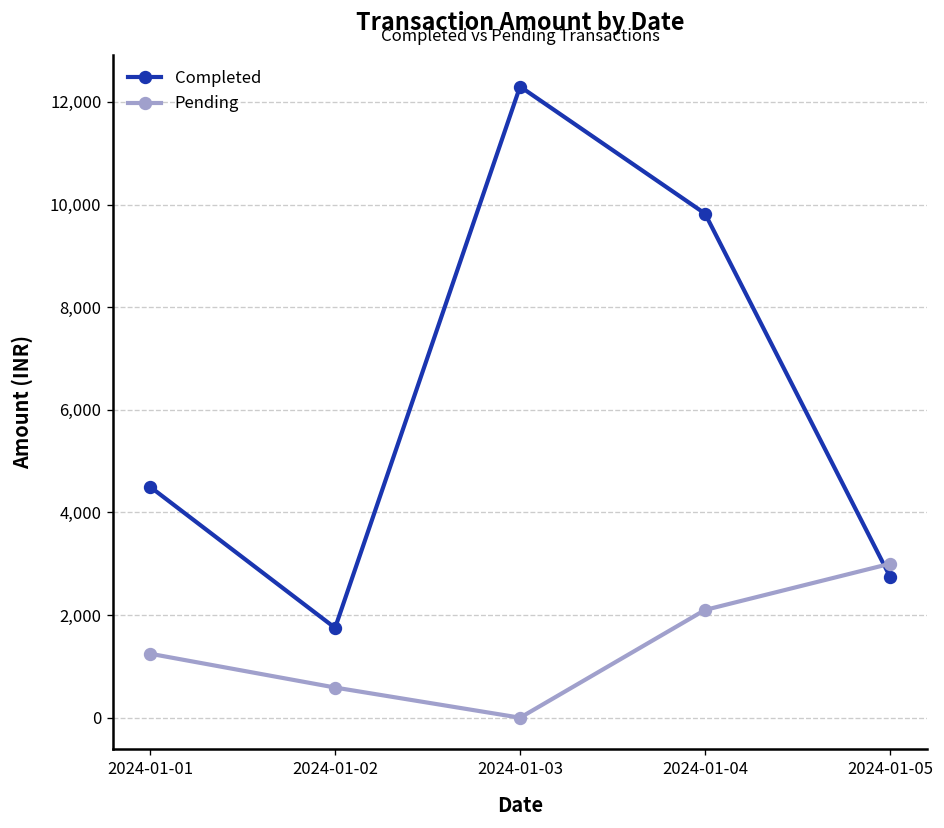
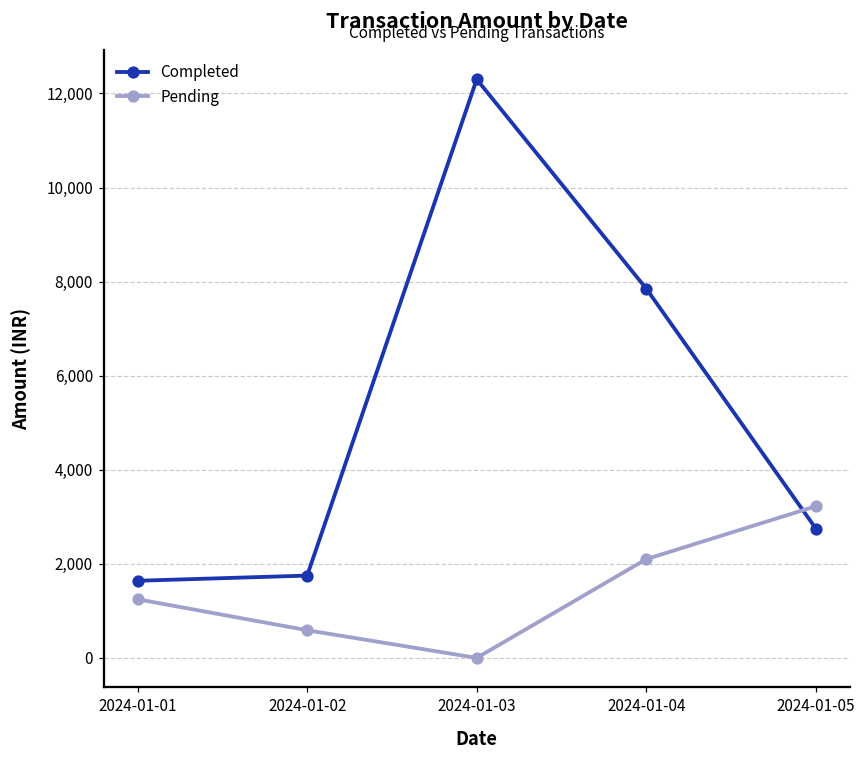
Completed, 2024-01-01: 4,500 -> 1,600
Completed, 2024-01-04: 9,800 -> 7,900
Pending, 2024-01-05: 3,000 -> 3,200
